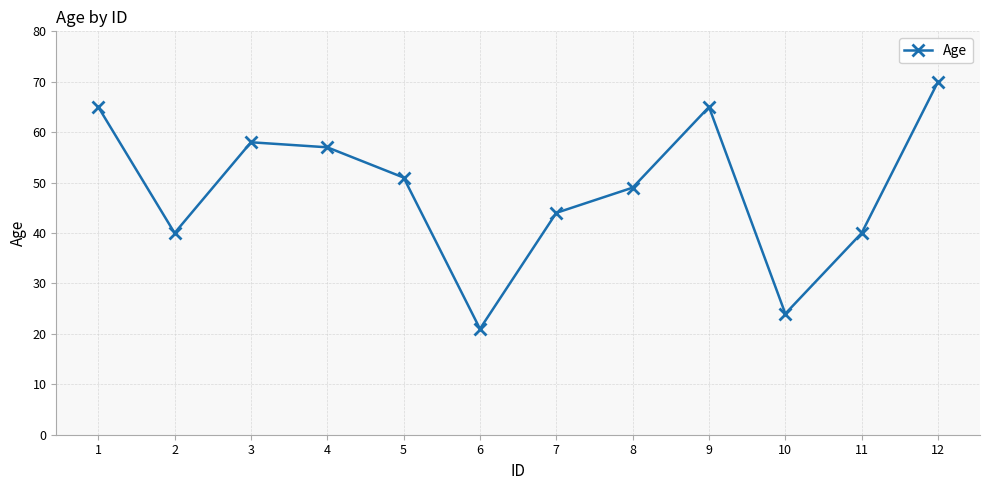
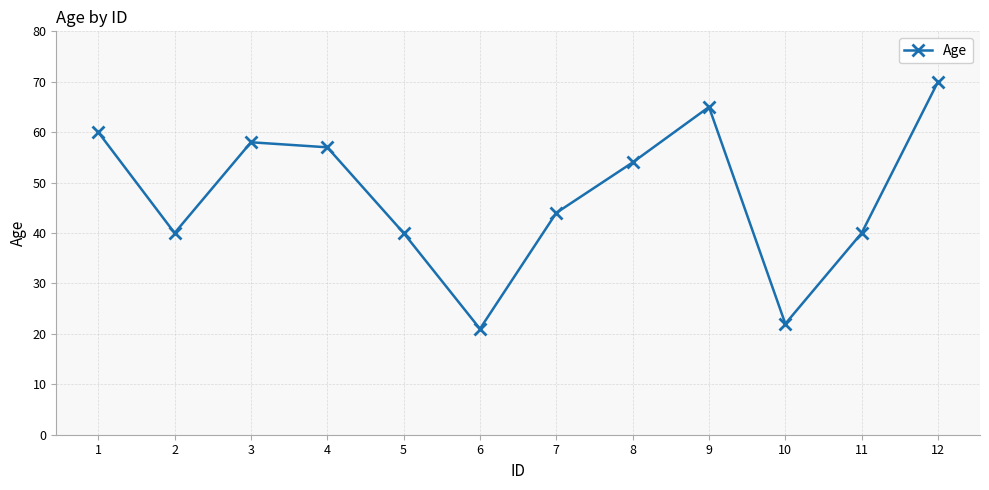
1: 65 -> 60
5: 51 -> 40
8: 49 -> 54
10: 24 -> 22
